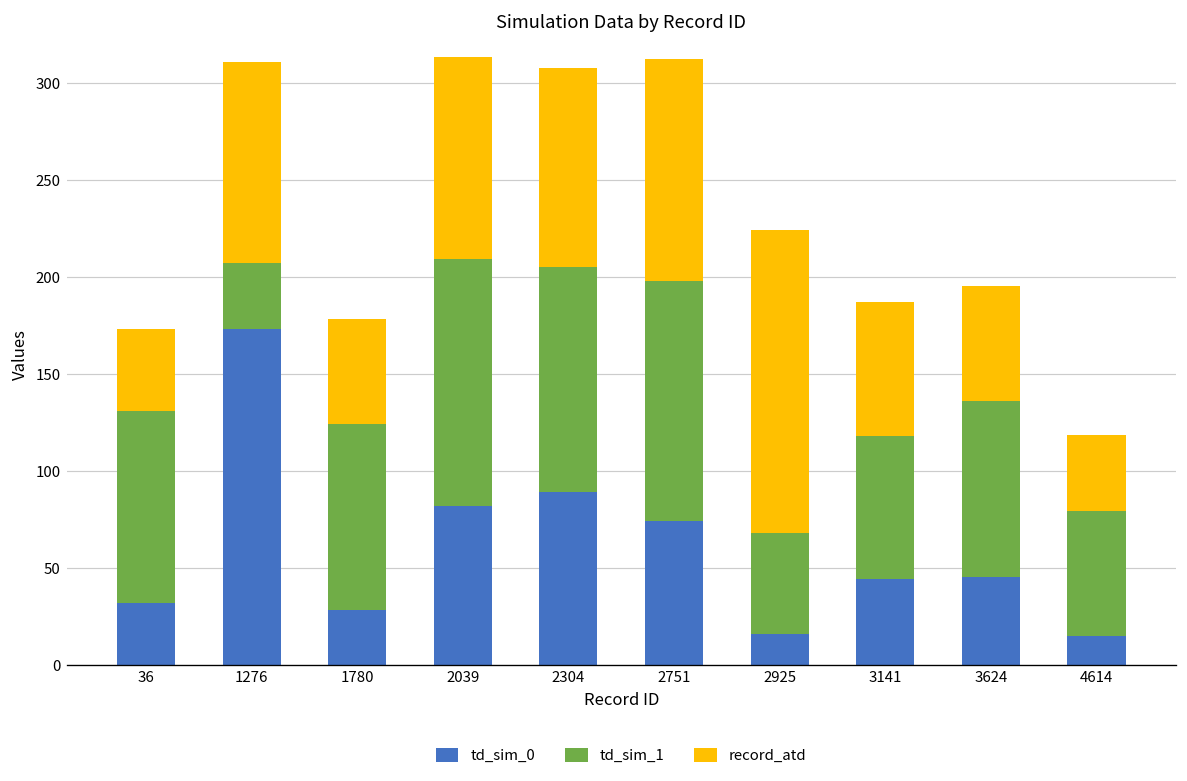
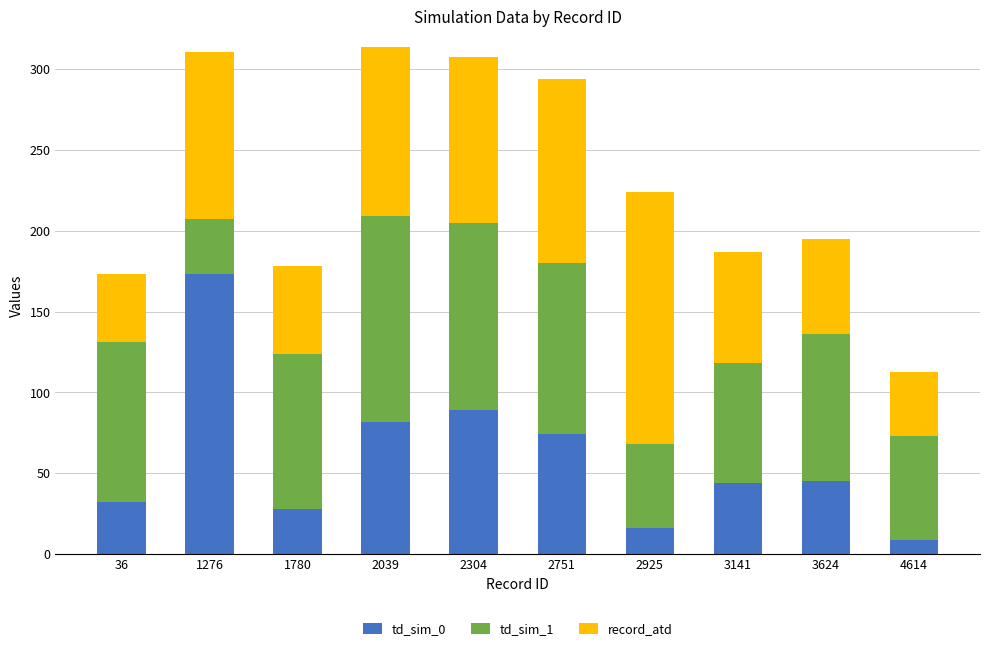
td_sim_1, 2751: 124 -> 106
td_sim_0, 4614: 15 -> 9
